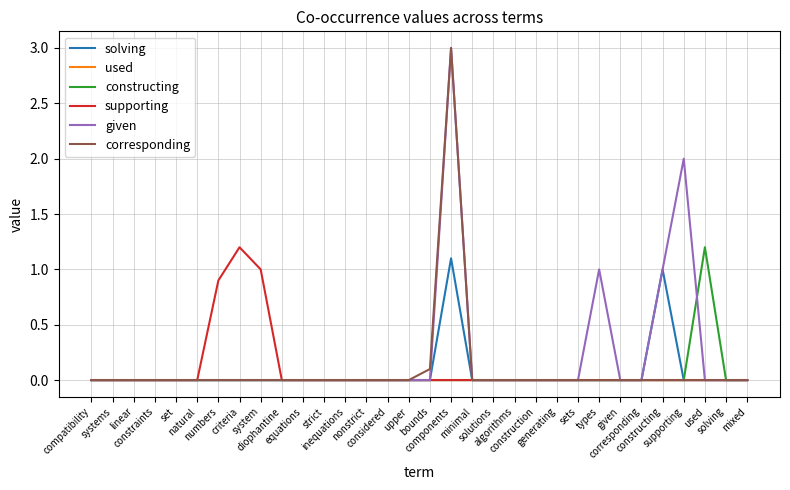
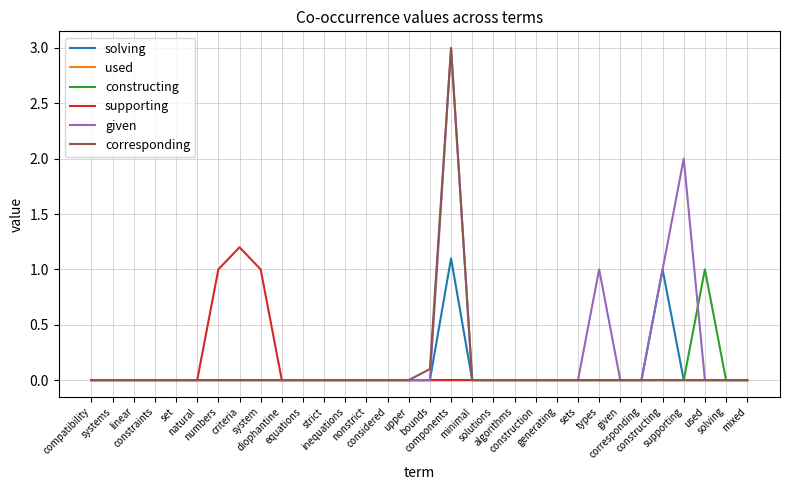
supporting, numbers: 0.9 -> 1.0
constructing, used: 1.2 -> 1.0
